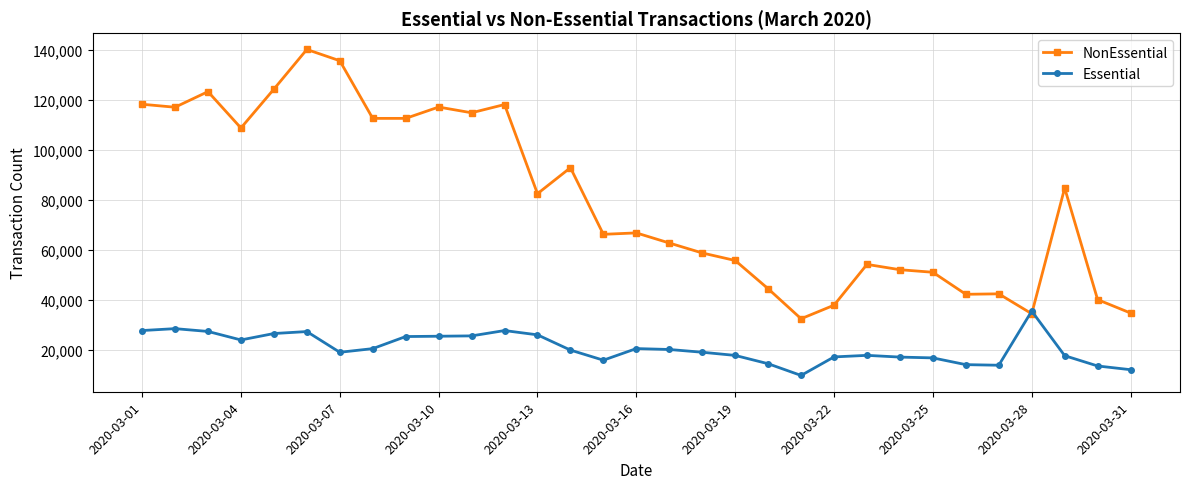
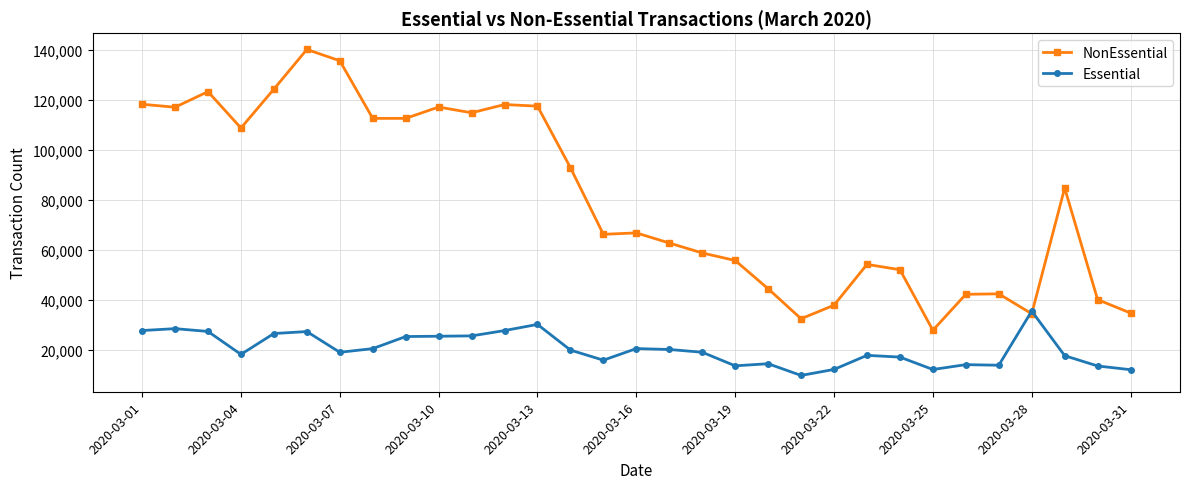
Essential, 2020-03-04: 24,000 -> 18,000
NonEssential, 2020-03-13: 83,000 -> 118,000
Essential, 2020-03-13: 26,000 -> 30,000
Essential, 2020-03-19: 18,000 -> 14,000
Essential, 2020-03-22: 17,000 -> 12,000
NonEssential, 2020-03-25: 51,000 -> 28,000
Essential, 2020-03-25: 17,000 -> 12,000
